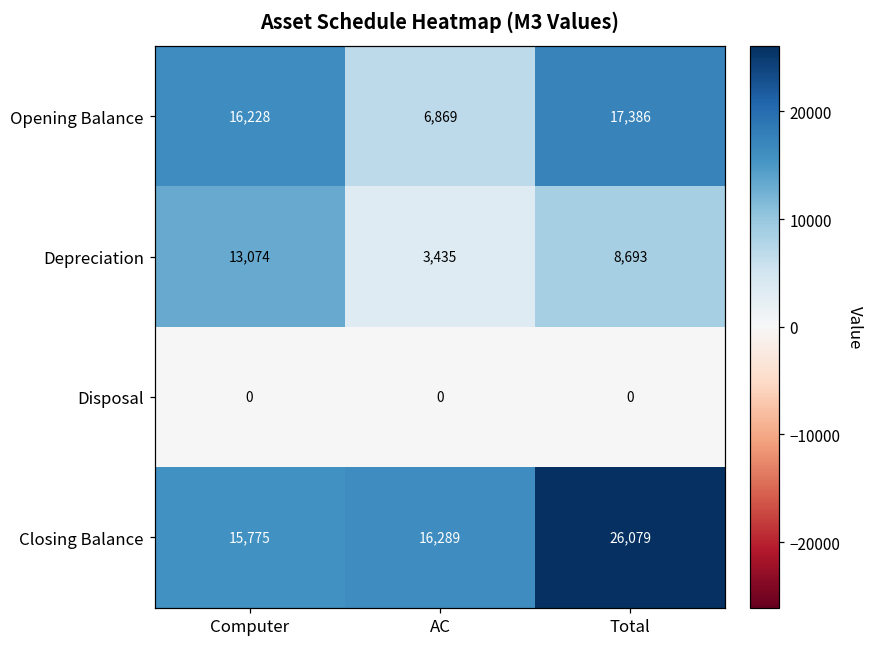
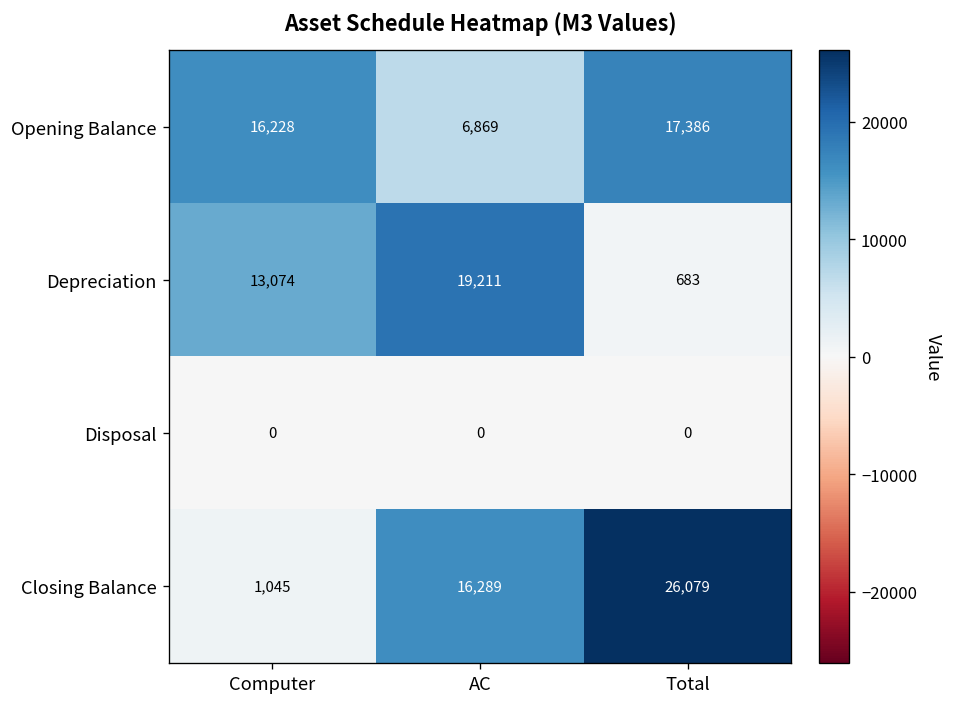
Depreciation, AC: 3,435 -> 19,211
Depreciation, Total: 8,693 -> 683
Closing Balance, Computer: 15,775 -> 1,045
